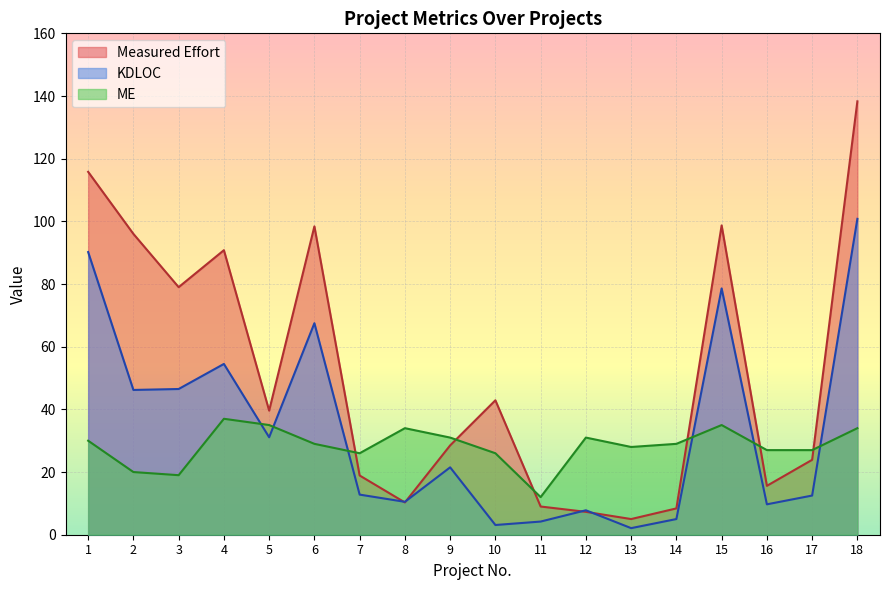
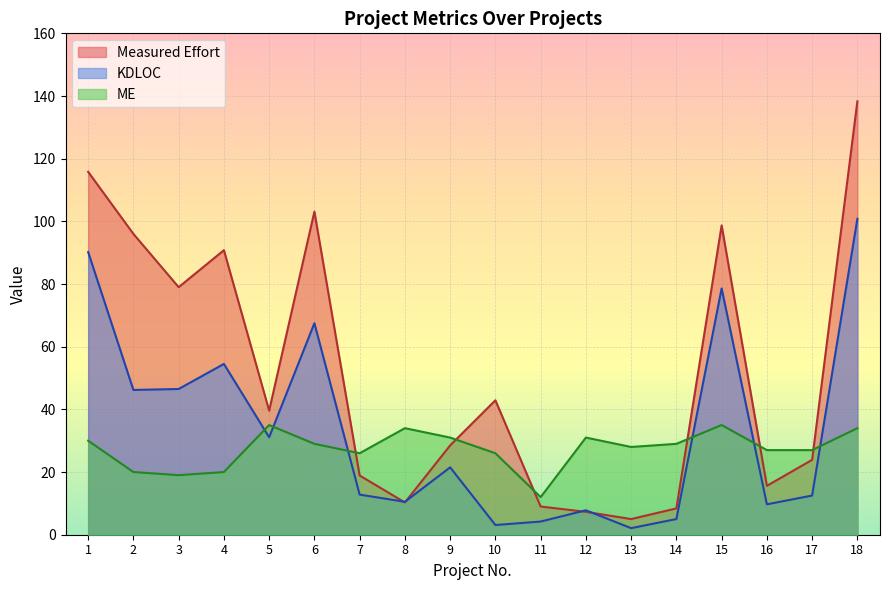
ME, 4: 37 -> 20
Measured Effort, 6: 98 -> 103
